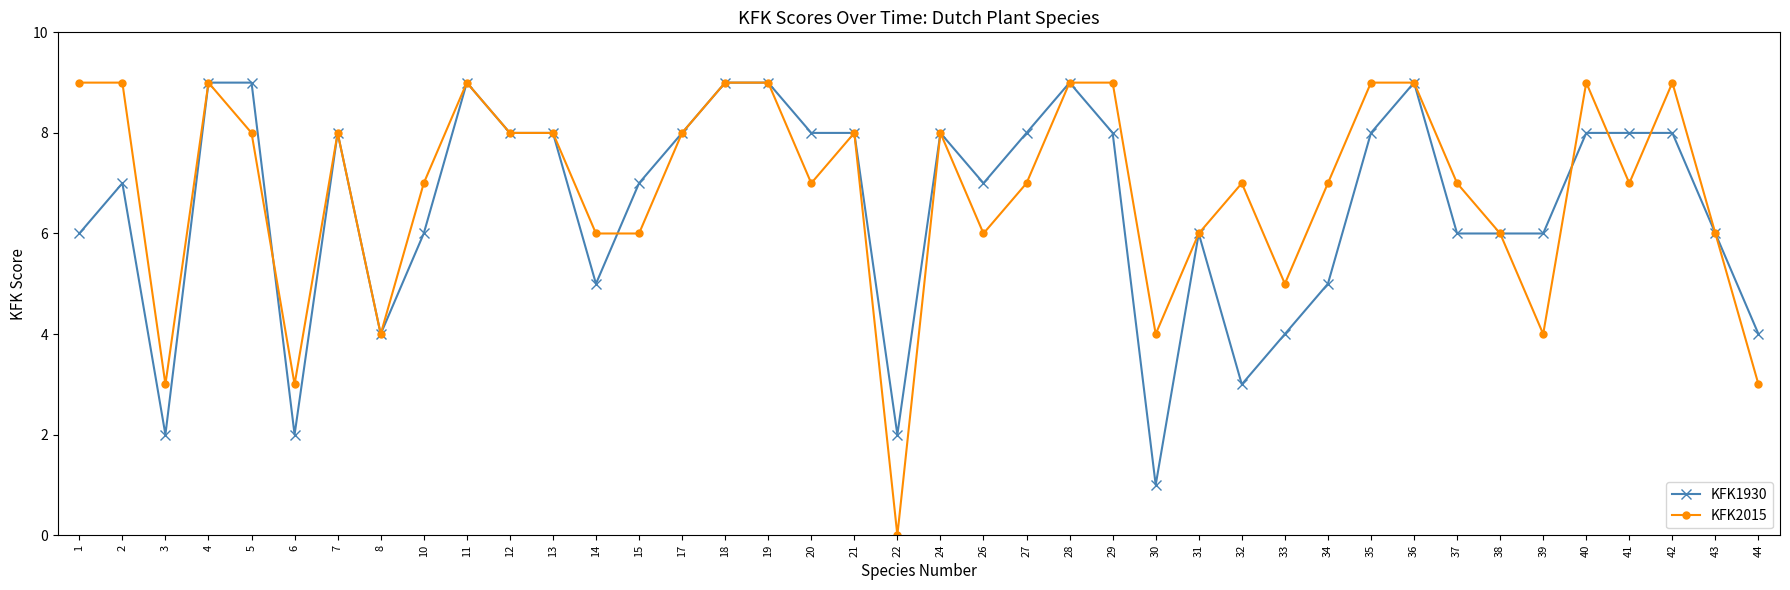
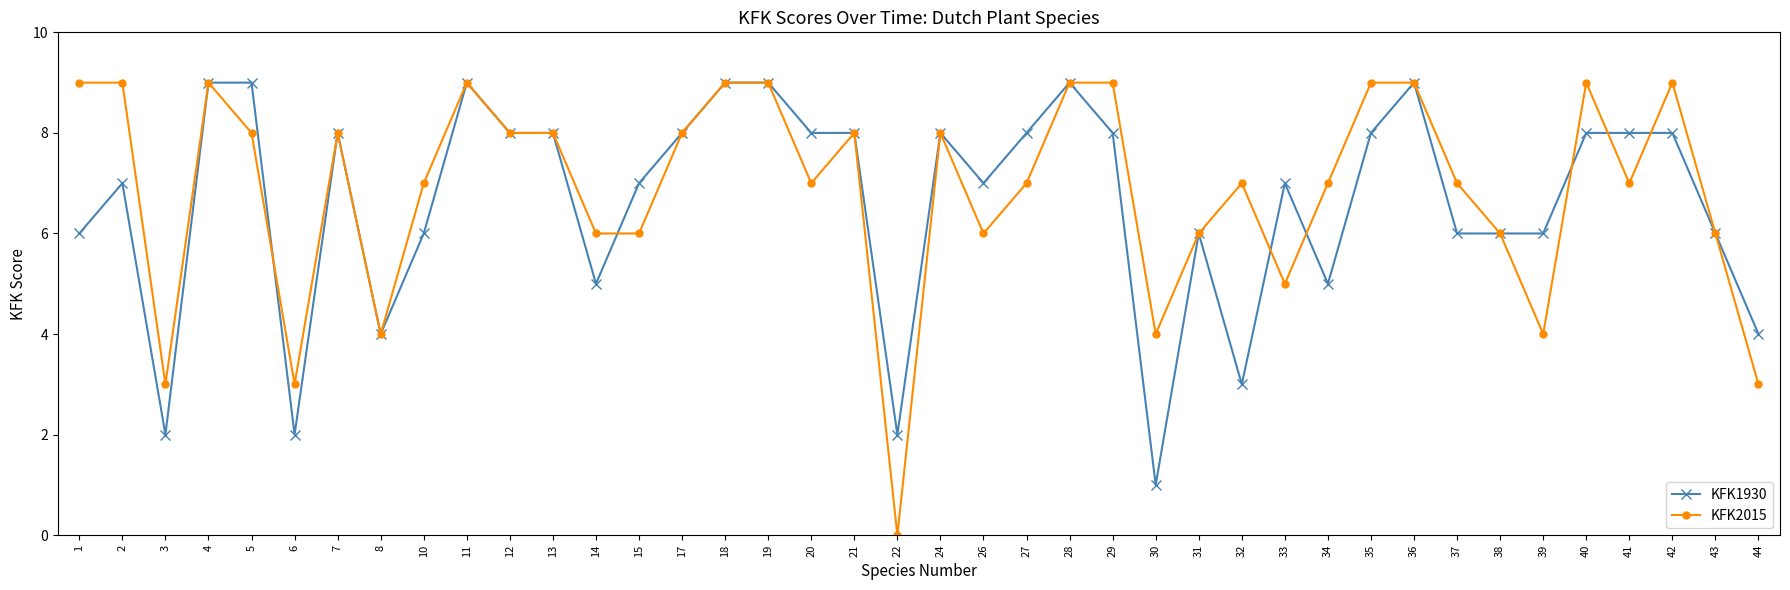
KFK1930, 33: 4 -> 7
